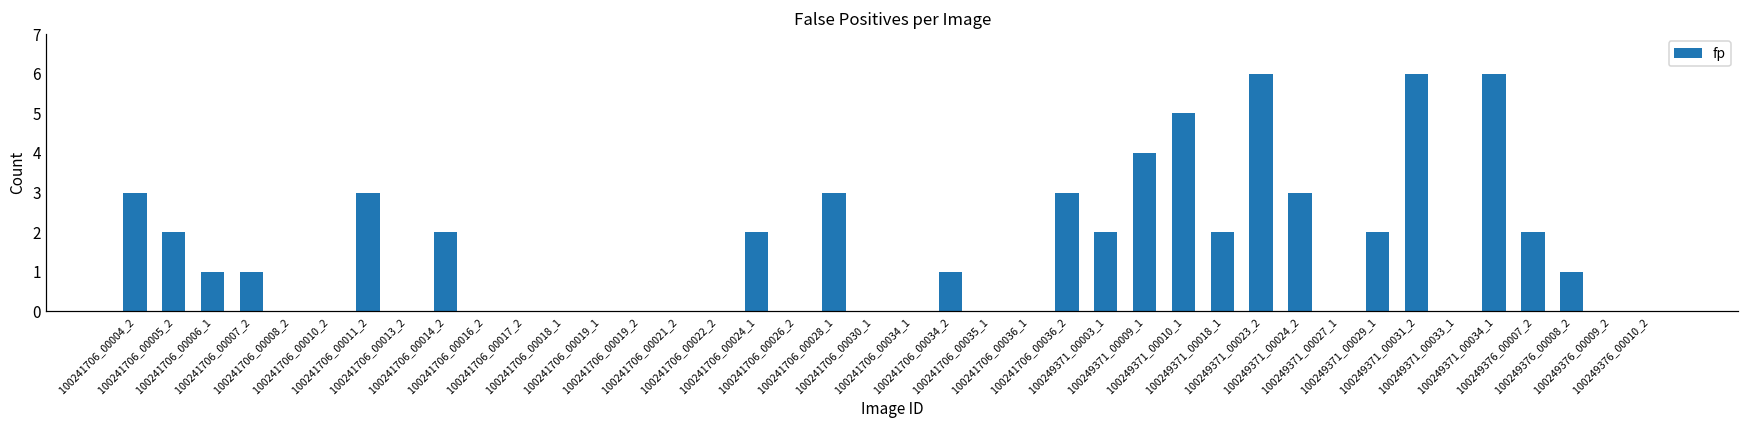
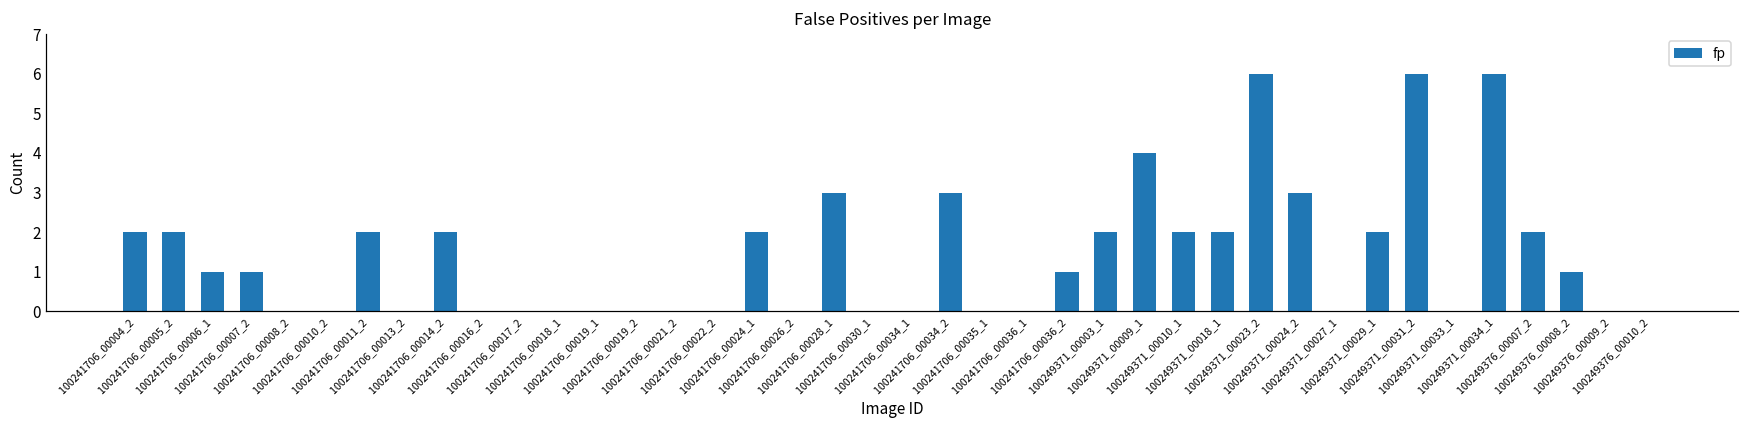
100241706_00004_2: 3 -> 2
100241706_00011_2: 3 -> 2
100241706_00034_2: 1 -> 3
100241706_00036_2: 3 -> 1
100249371_00010_1: 5 -> 2
